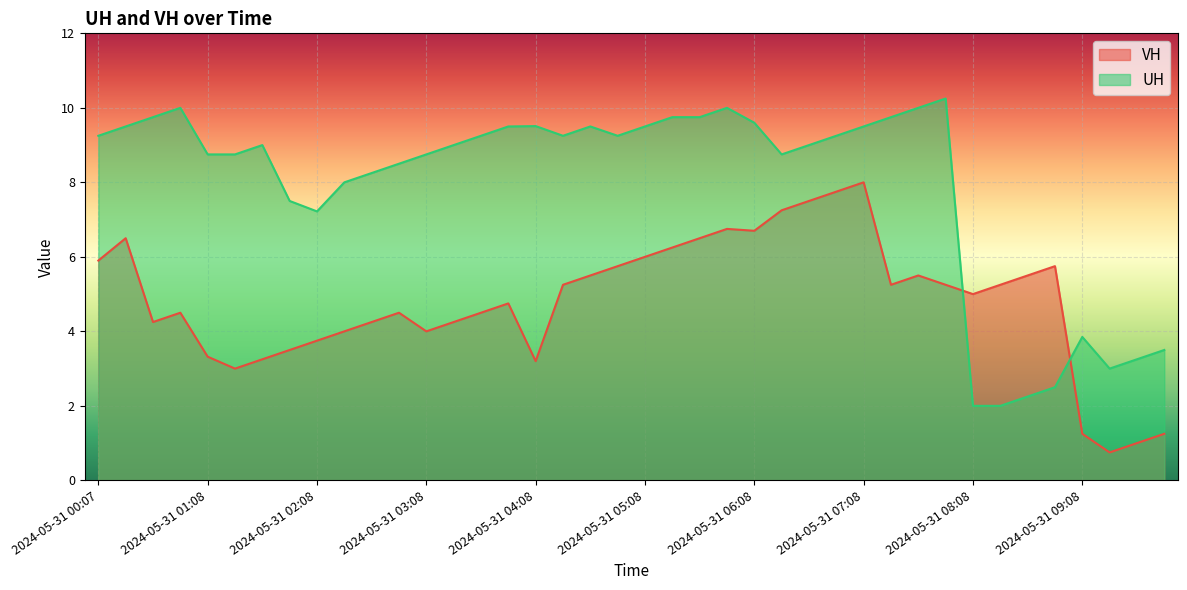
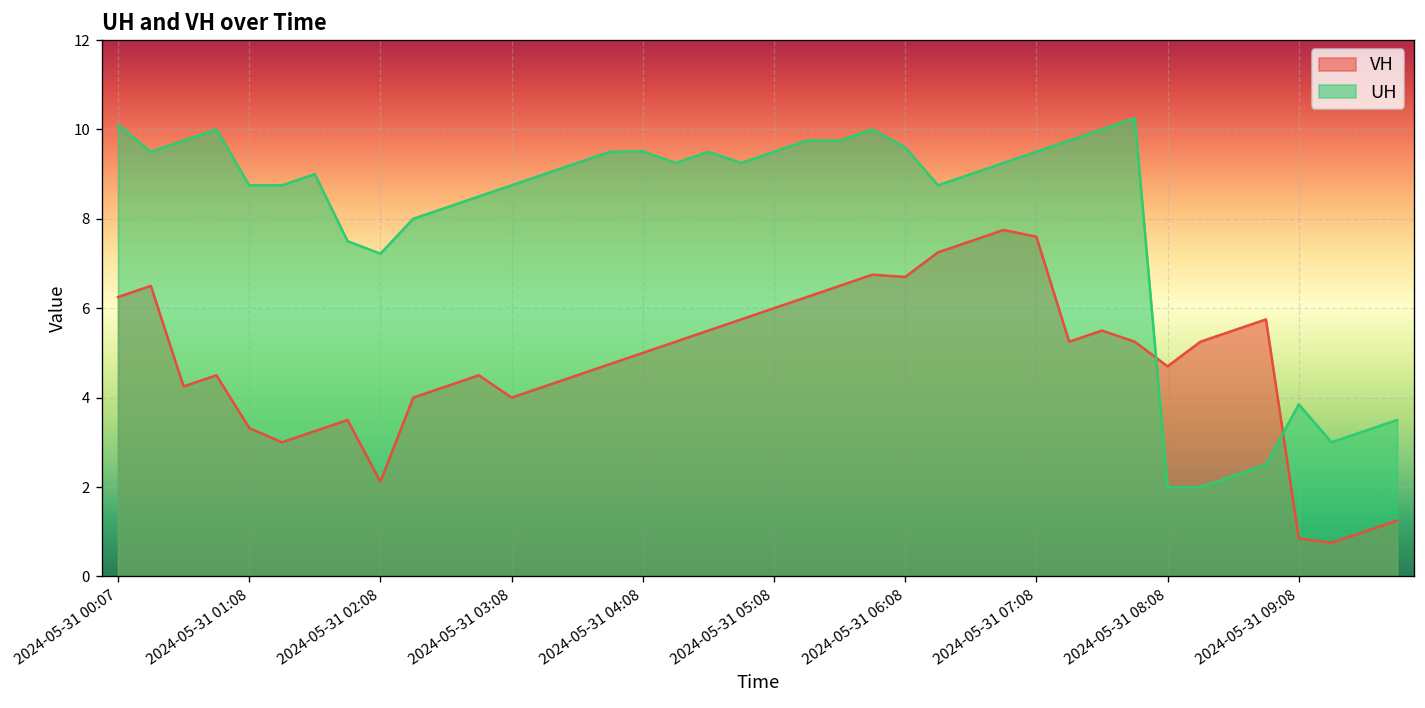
VH, 2024-05-31 00:07: 5.9 -> 6.3
UH, 2024-05-31 00:07: 9.3 -> 10.1
VH, 2024-05-31 02:08: 3.8 -> 2.1
VH, 2024-05-31 04:08: 3.2 -> 5.0
VH, 2024-05-31 07:08: 8.0 -> 7.6
VH, 2024-05-31 08:08: 5.0 -> 4.7
VH, 2024-05-31 09:08: 1.3 -> 0.9
